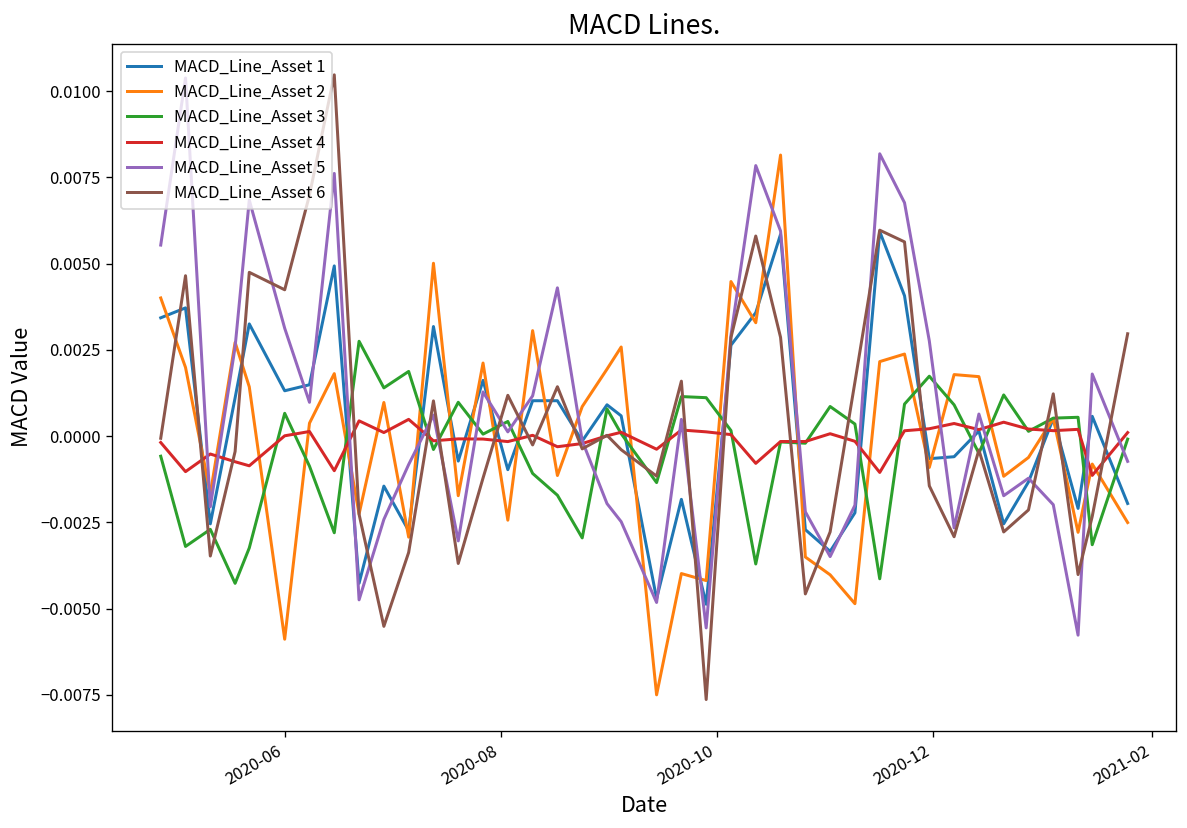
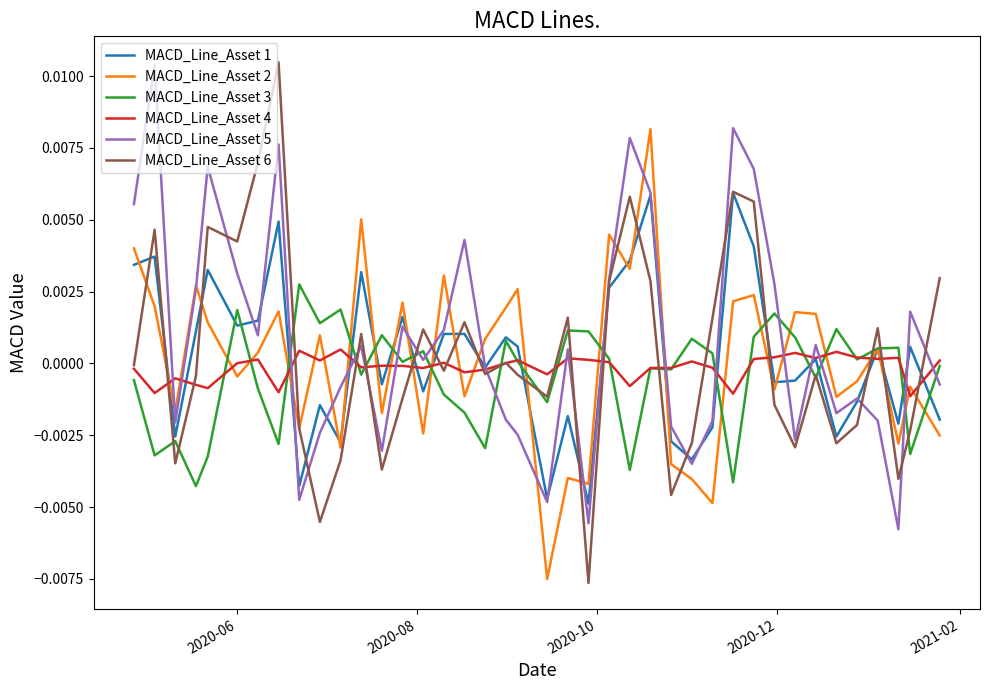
MACD_Line_Asset 2, 2020-06: -0.0059 -> -0.0005
MACD_Line_Asset 3, 2020-06: 0.0007 -> 0.0019
